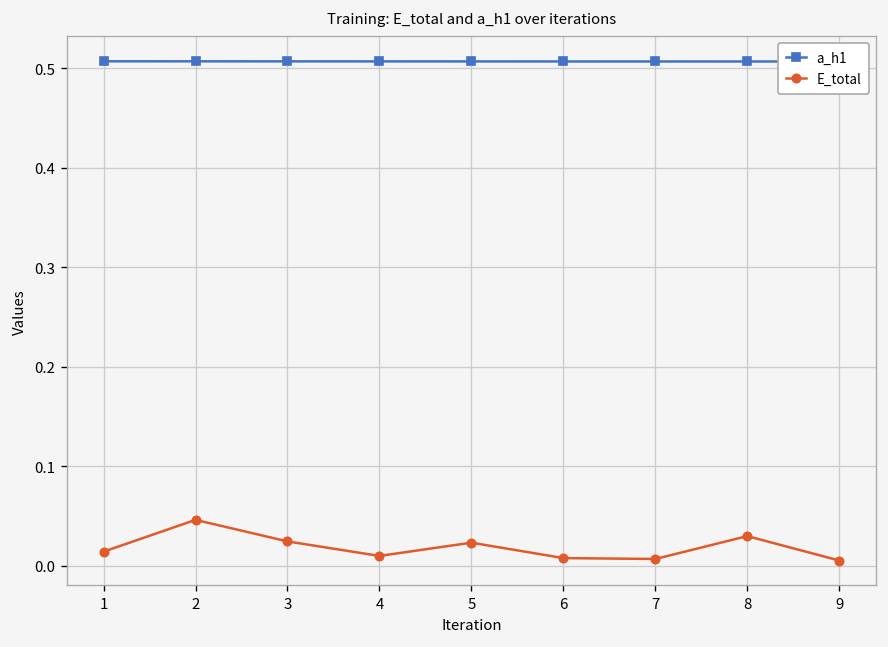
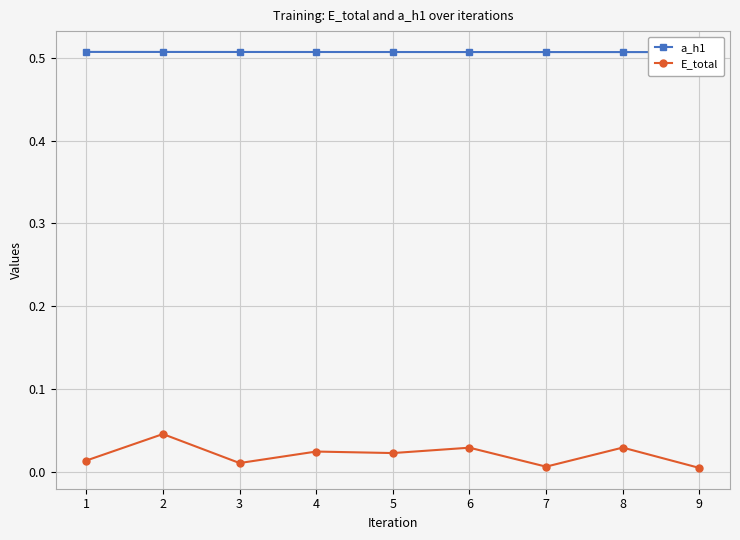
E_total, 3: 0.02 -> 0.01
E_total, 4: 0.01 -> 0.03
E_total, 6: 0.01 -> 0.03
